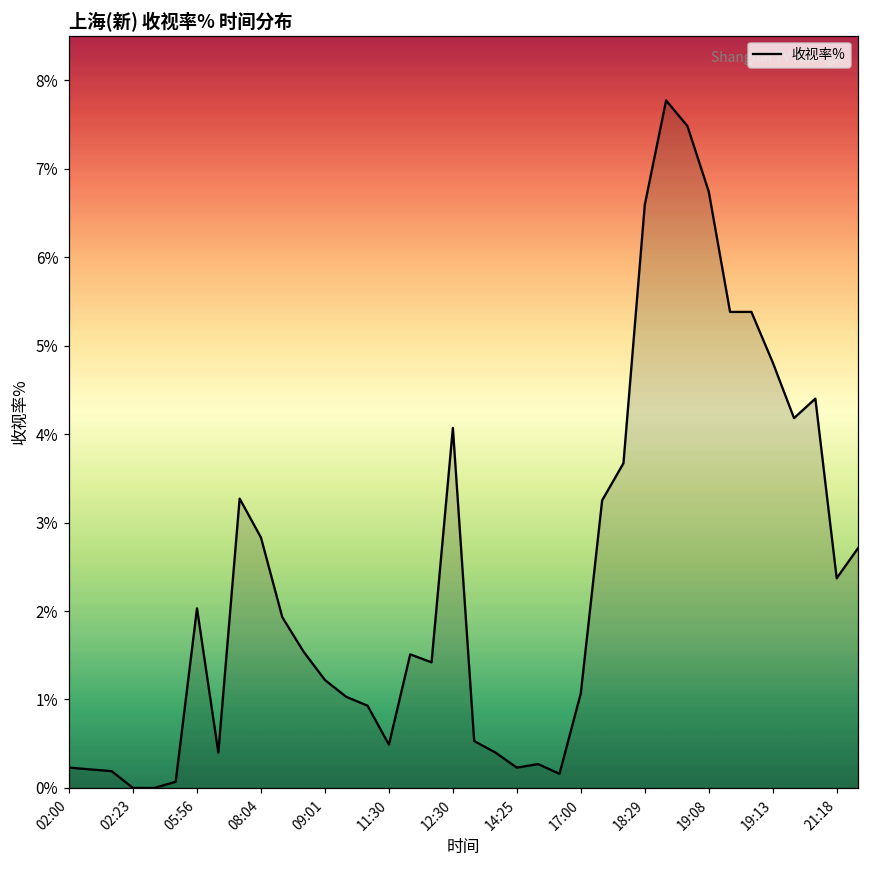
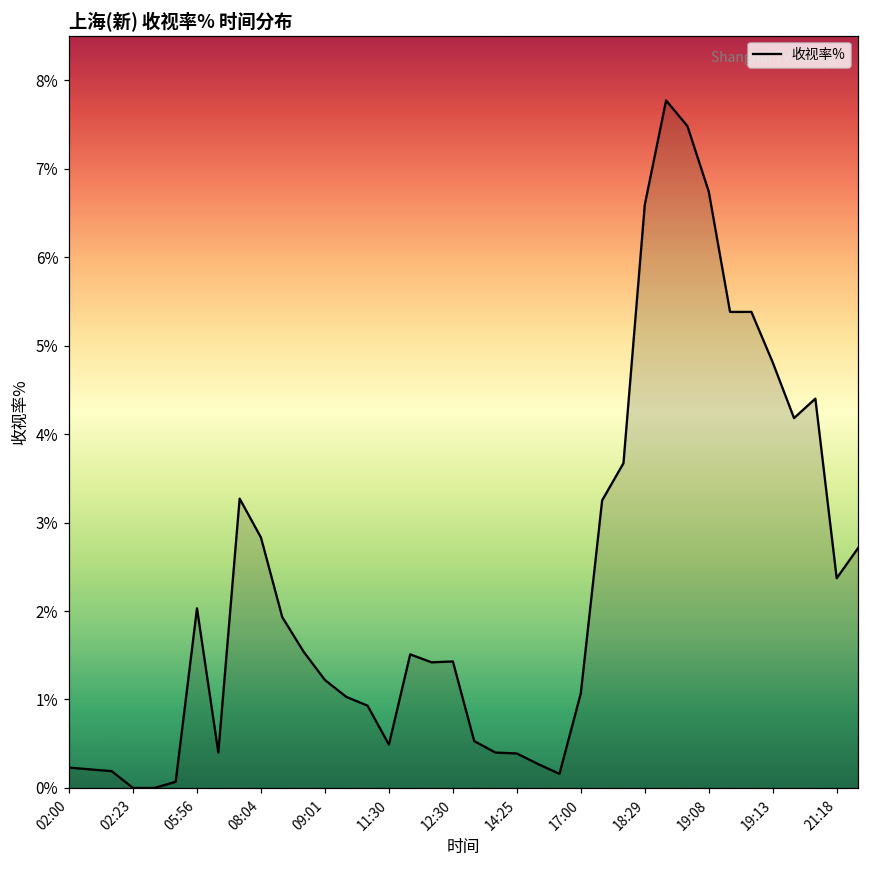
12:30: 4.1% -> 1.4%
14:25: 0.2% -> 0.4%
